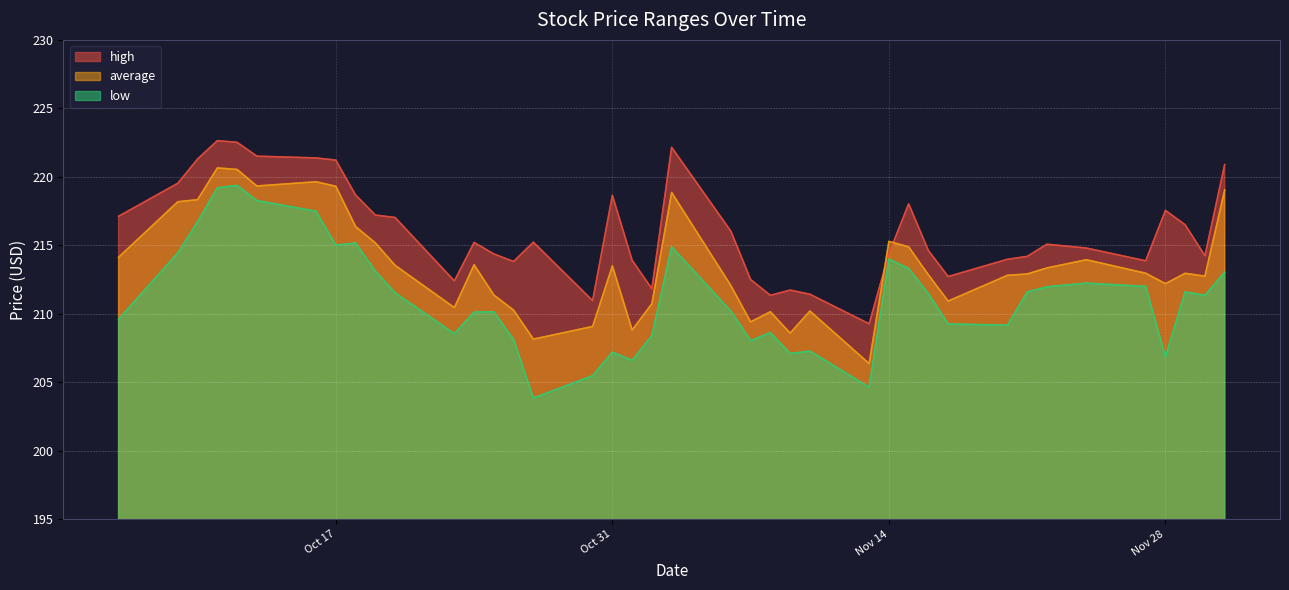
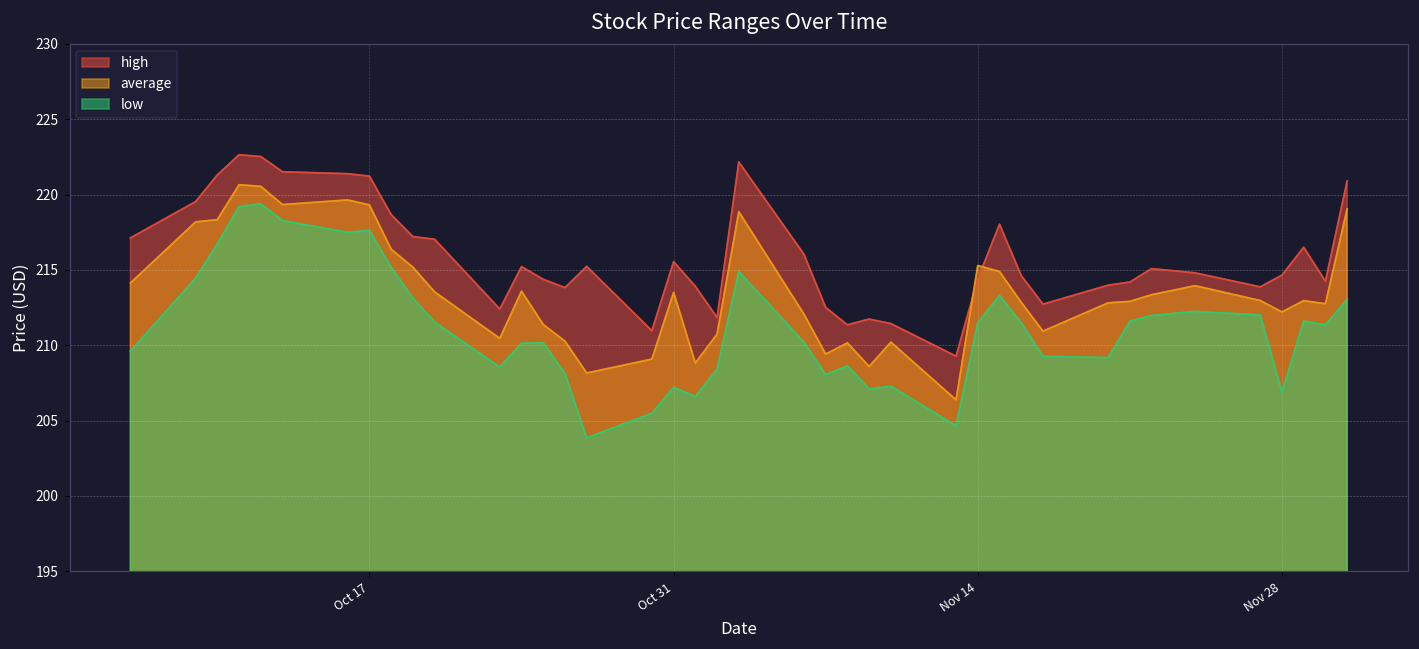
low, Oct 17: 215.0 -> 217.6
high, Oct 31: 218.7 -> 215.5
low, Nov 14: 214.0 -> 211.5
high, Nov 28: 217.6 -> 214.7
